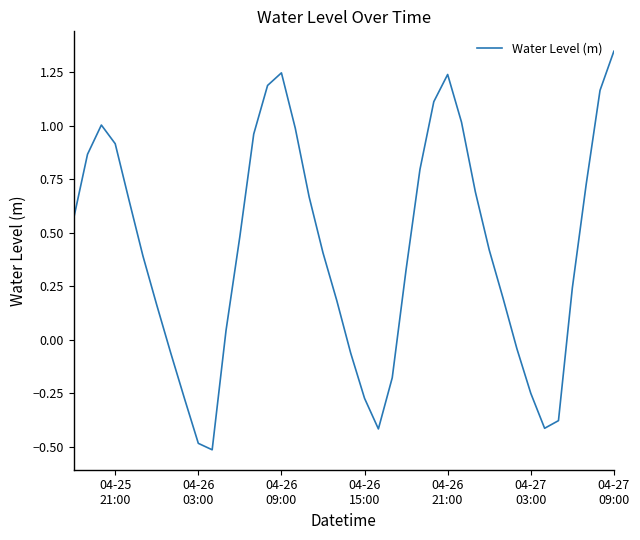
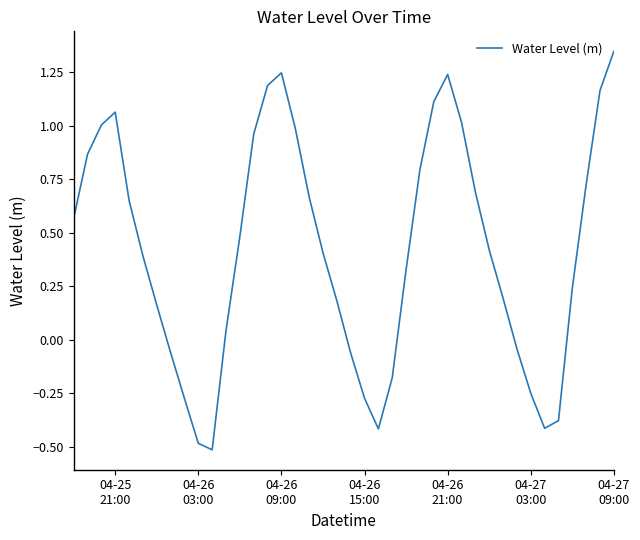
04-25 21:00: 0.92 -> 1.06
